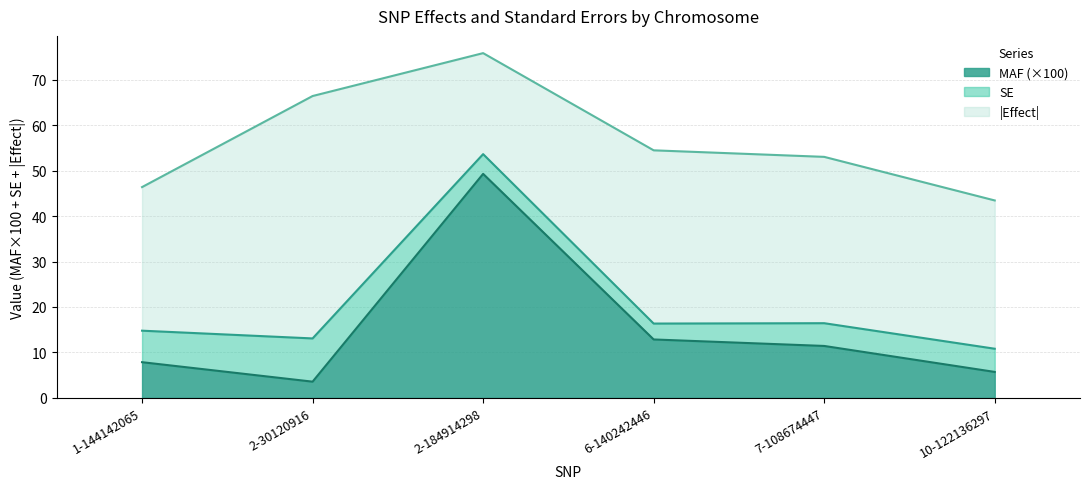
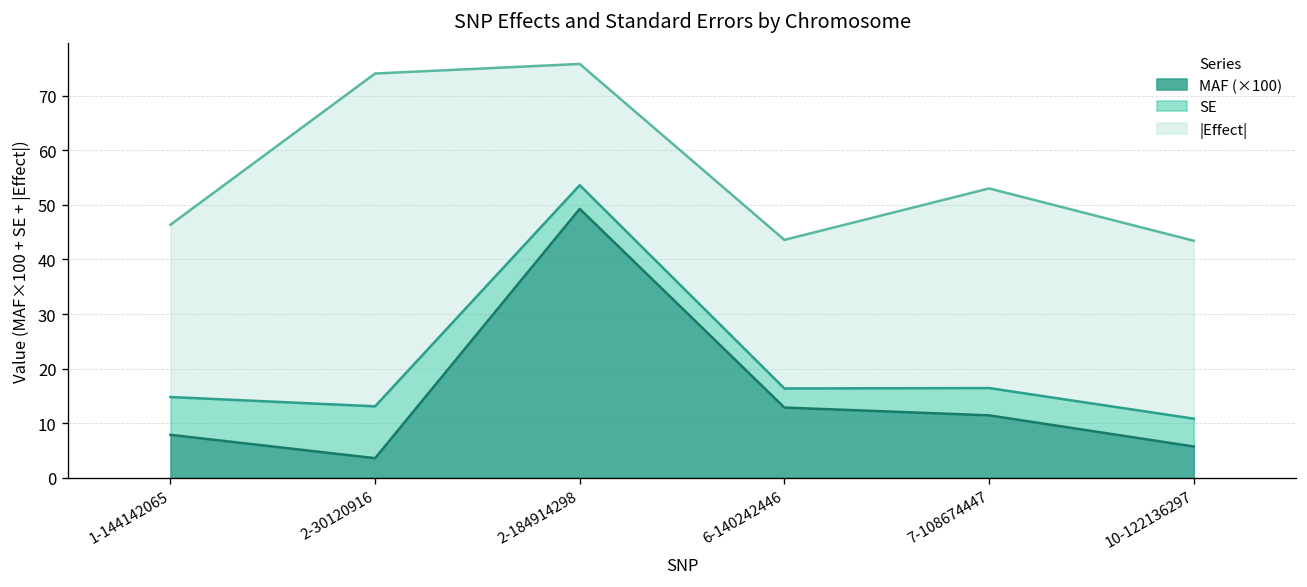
|Effect|, 2-30120916: 53 -> 61
|Effect|, 6-140242446: 38 -> 27
